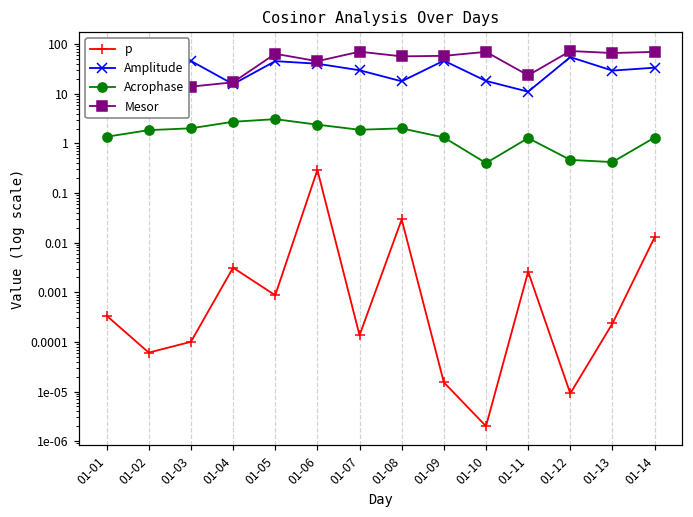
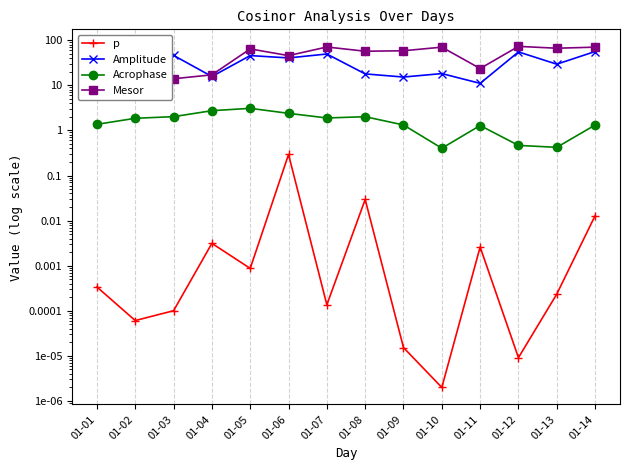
Amplitude, 01-07: 30 -> 50
Amplitude, 01-09: 50 -> 15
Amplitude, 01-14: 30 -> 60
